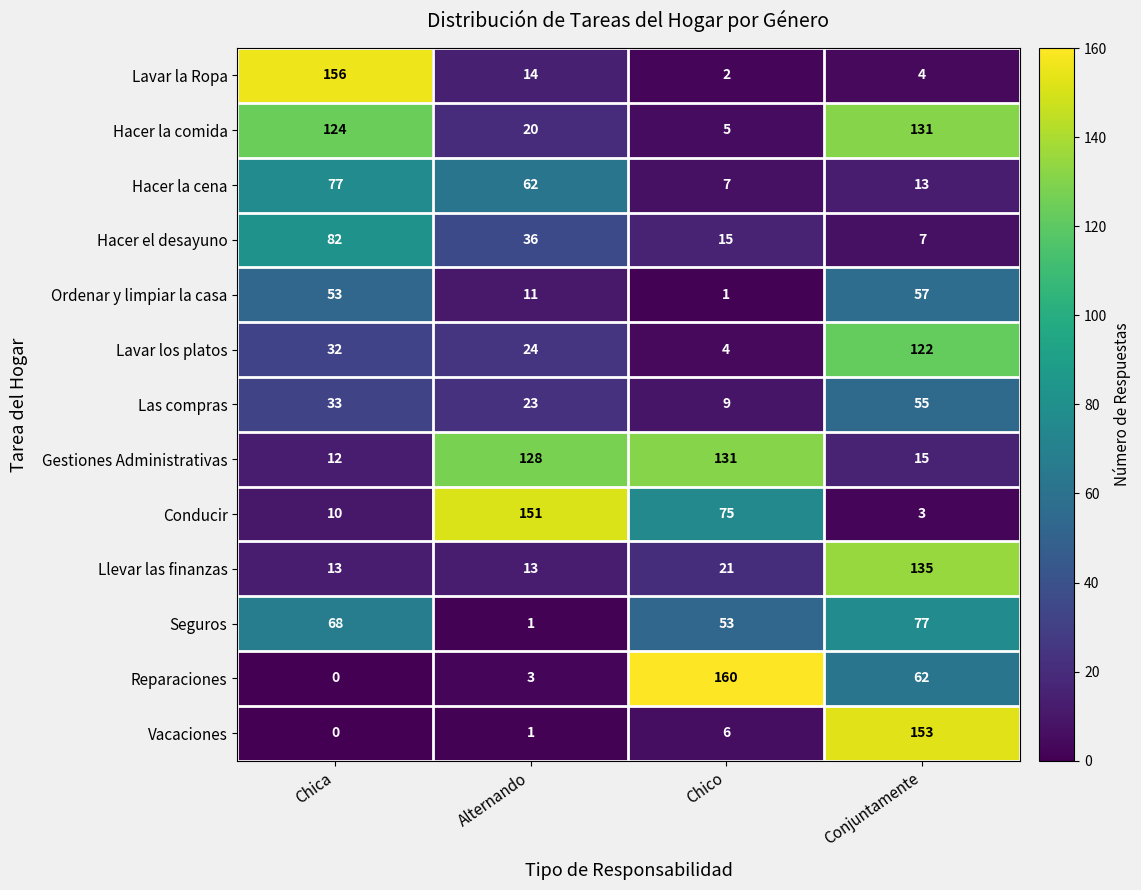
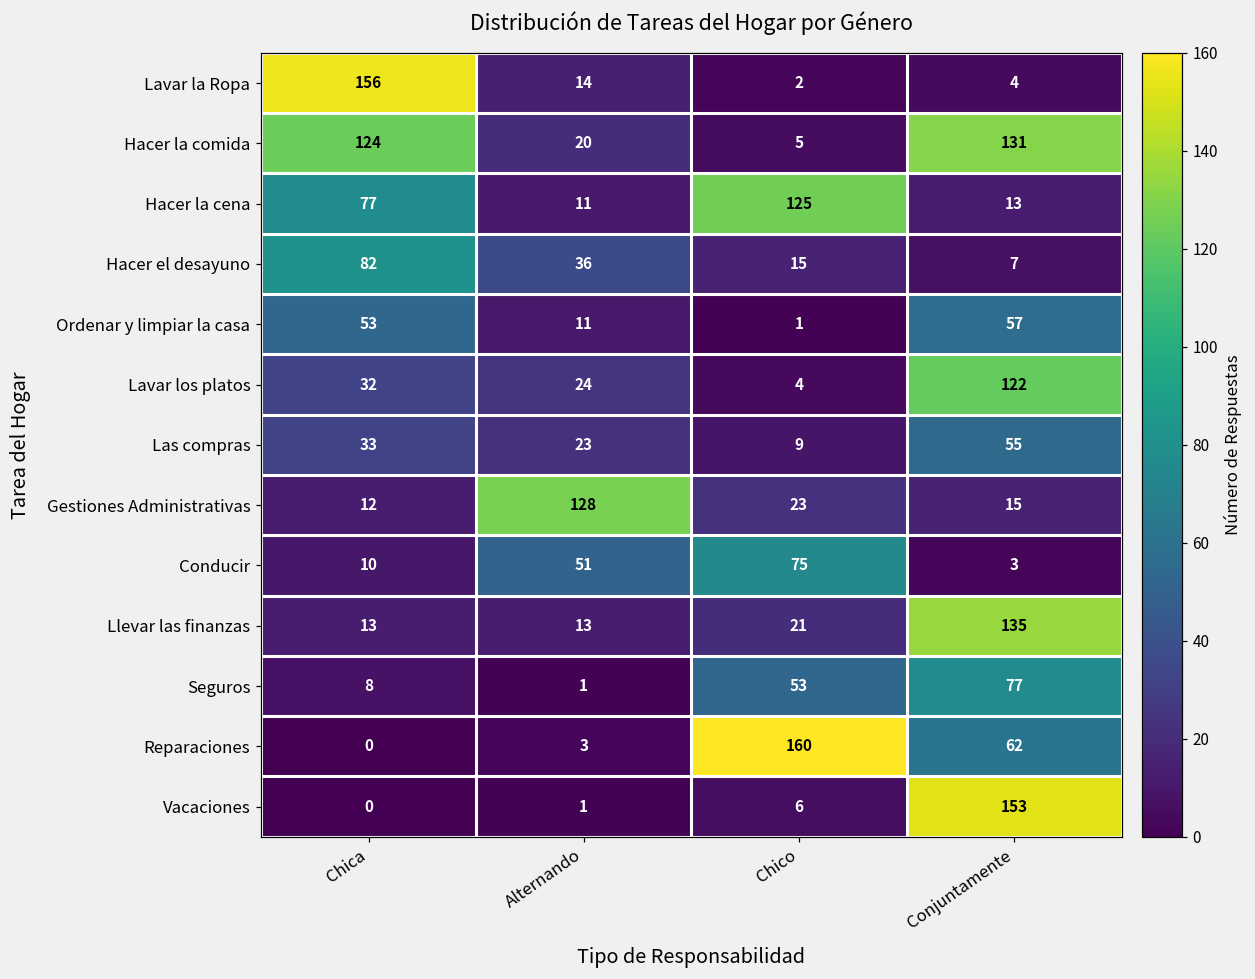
Hacer la cena, Alternando: 62 -> 11
Hacer la cena, Chico: 7 -> 125
Gestiones Administrativas, Chico: 131 -> 23
Conducir, Alternando: 151 -> 51
Seguros, Chica: 68 -> 8
